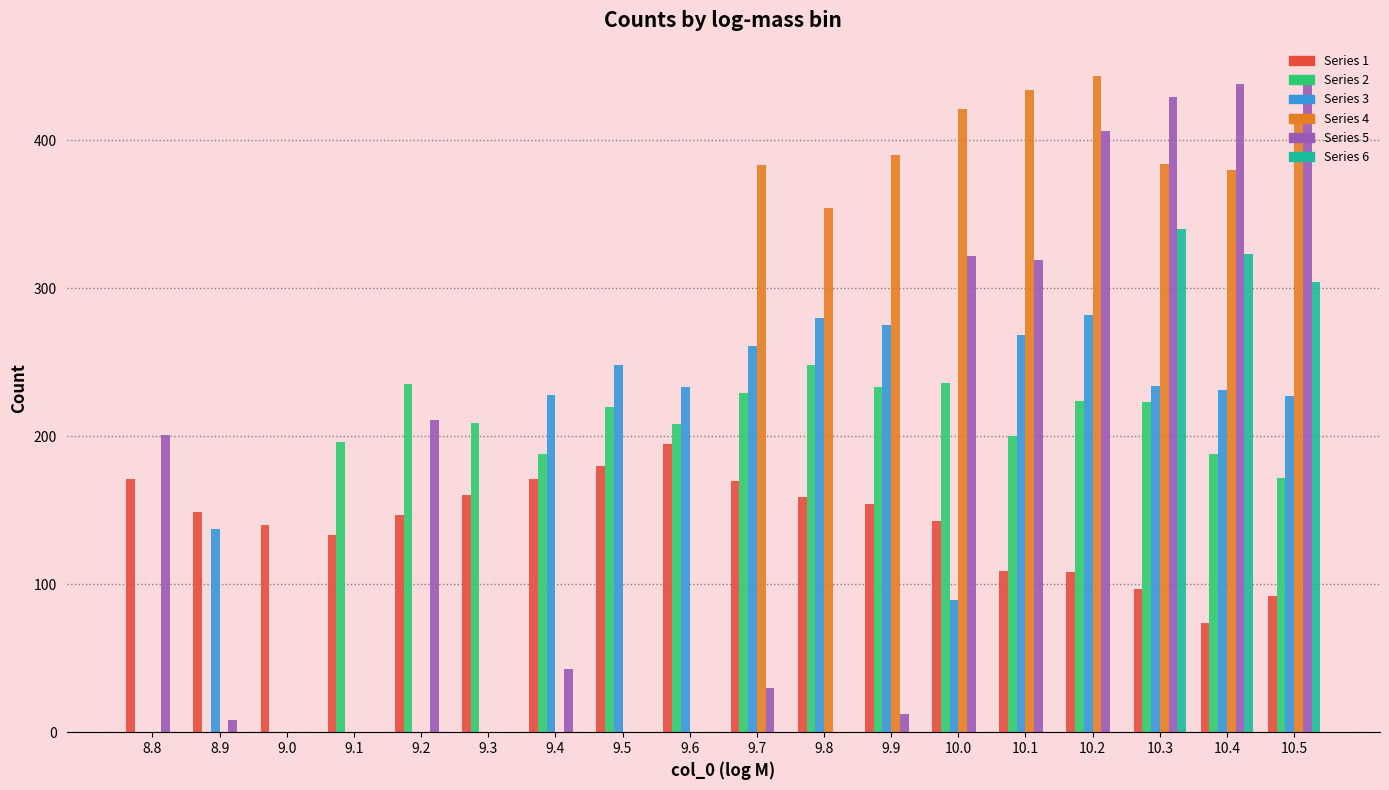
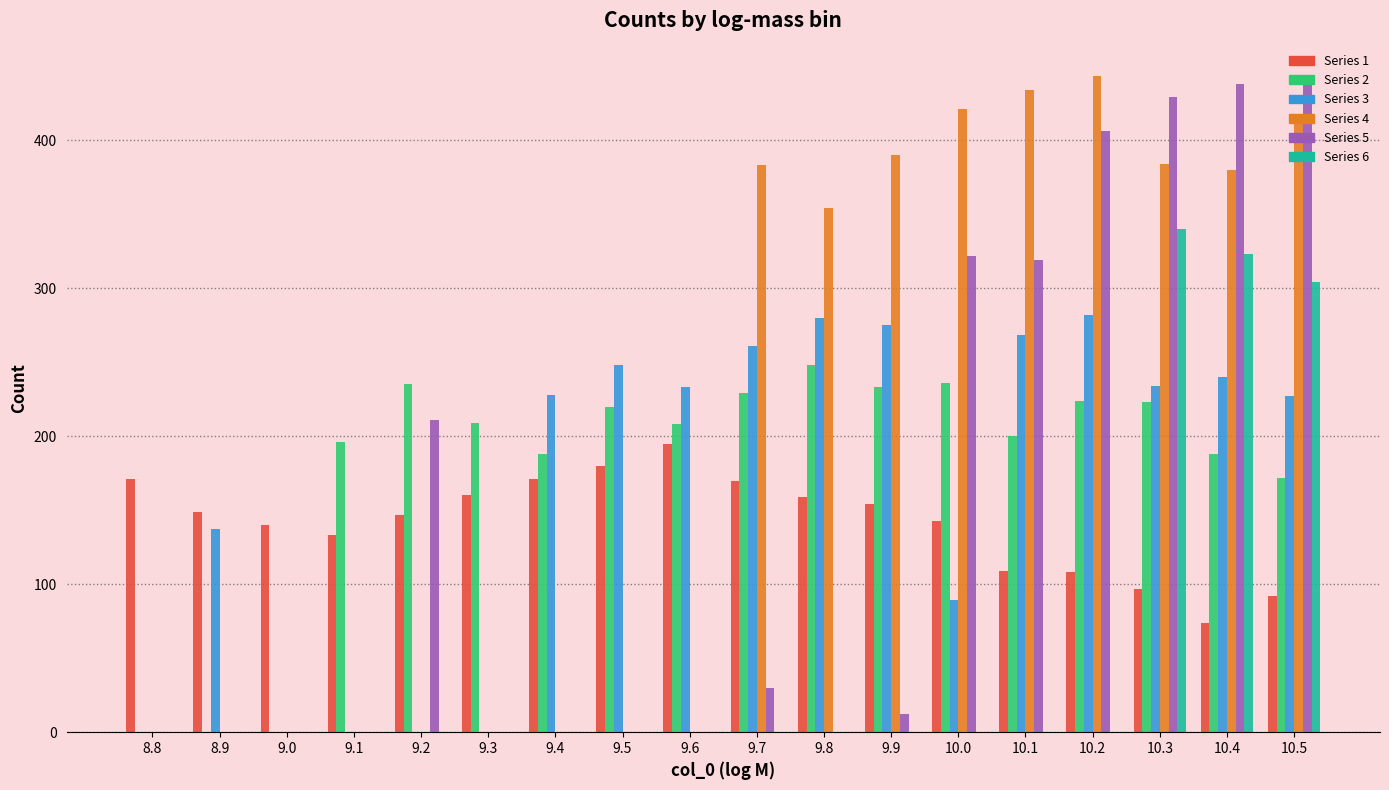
Series 5, 8.8: 201 -> 0
Series 5, 8.9: 8 -> 0
Series 5, 9.4: 43 -> 0
Series 3, 10.4: 231 -> 240
